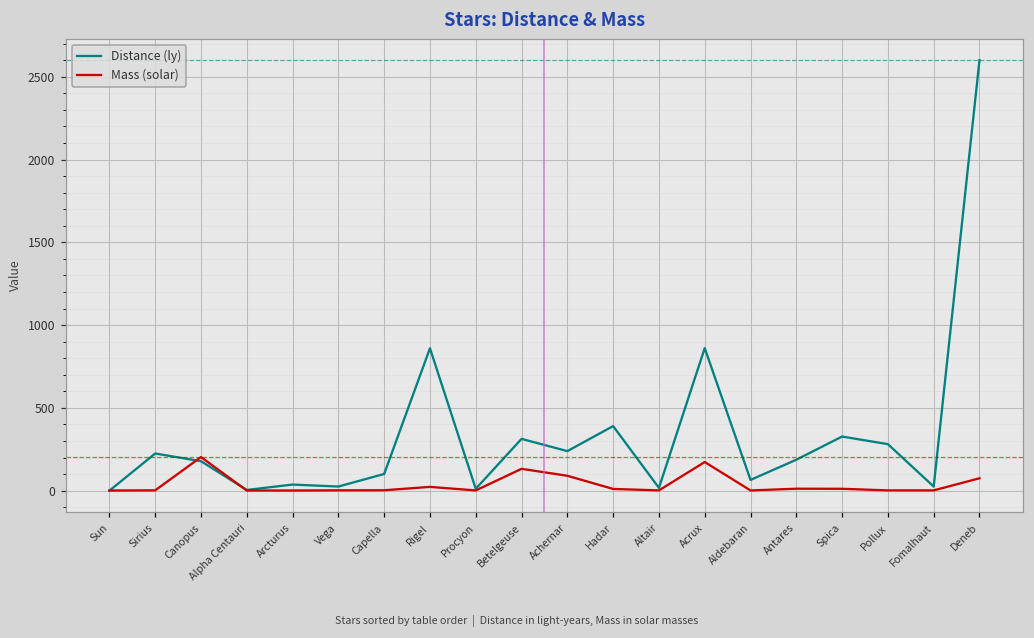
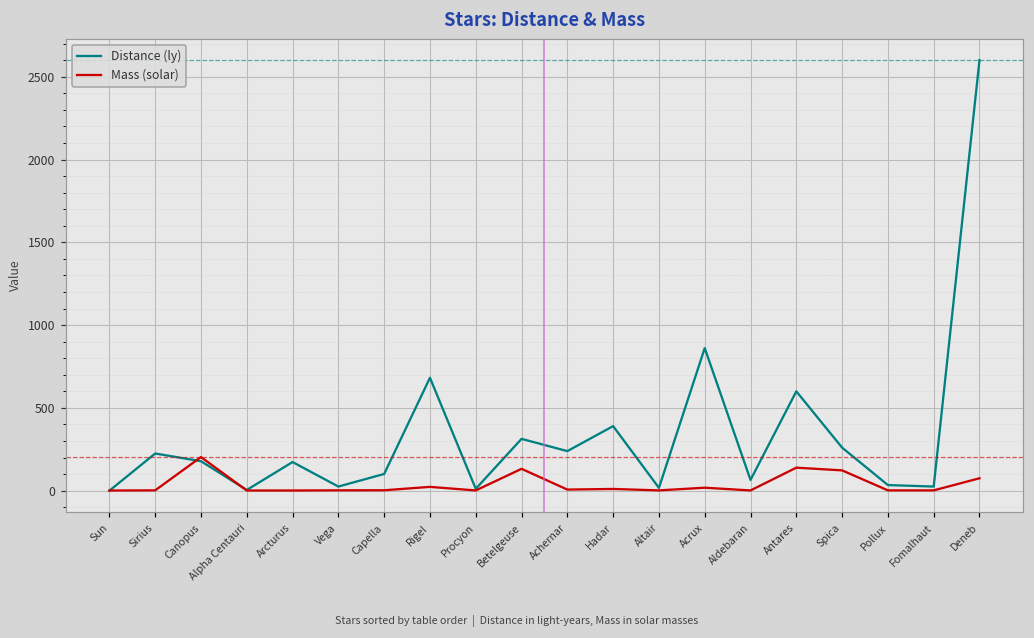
Distance (ly), Arcturus: 40 -> 170
Distance (ly), Rigel: 860 -> 680
Mass (solar), Achernar: 90 -> 10
Mass (solar), Acrux: 170 -> 20
Distance (ly), Antares: 190 -> 600
Mass (solar), Antares: 10 -> 140
Distance (ly), Spica: 330 -> 260
Mass (solar), Spica: 10 -> 120
Distance (ly), Pollux: 280 -> 30
